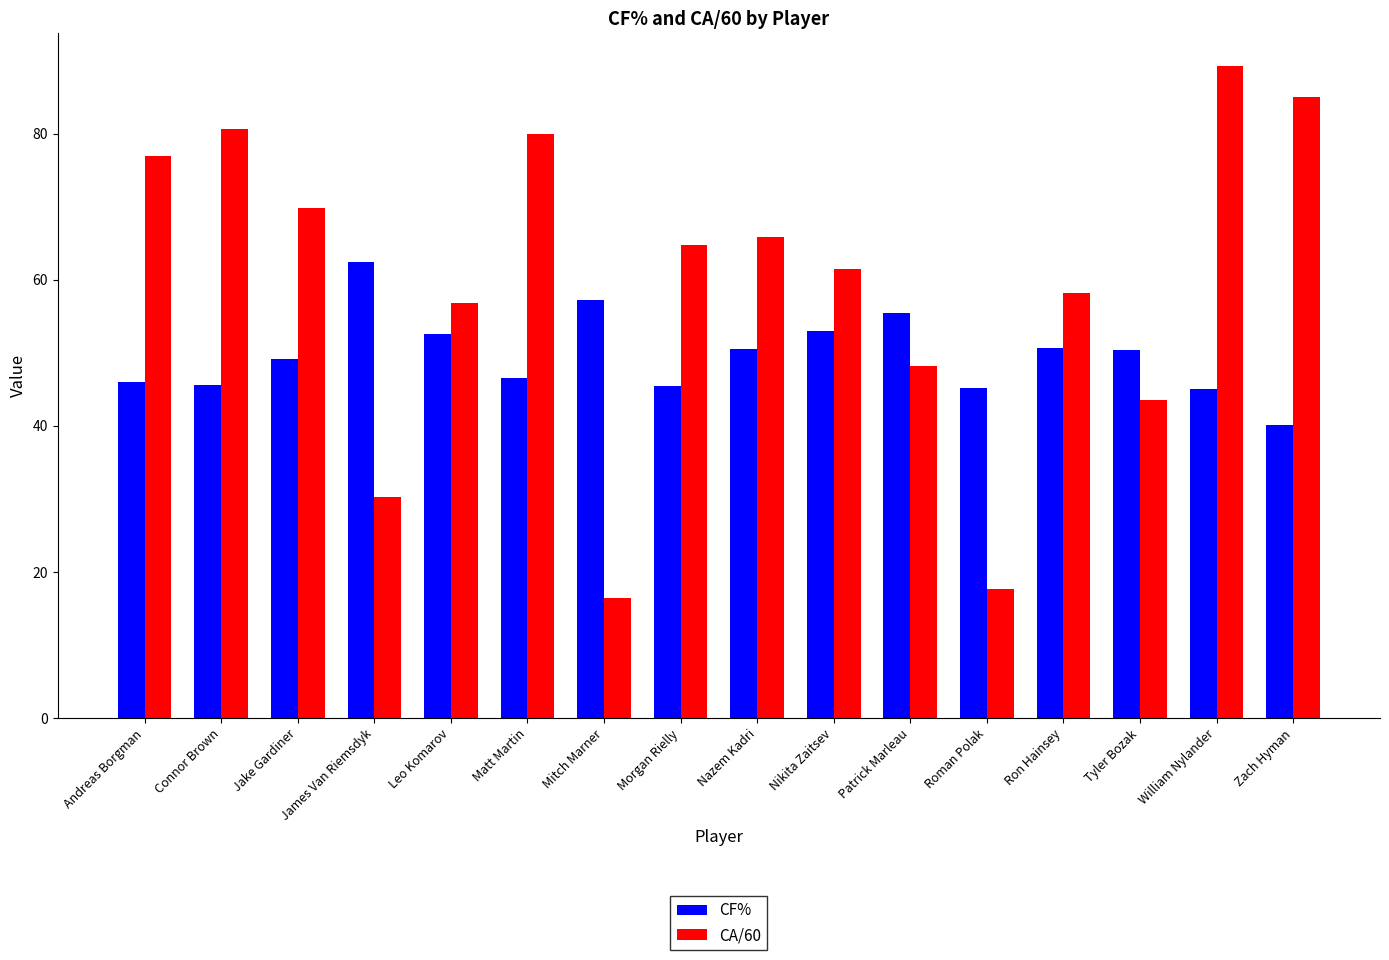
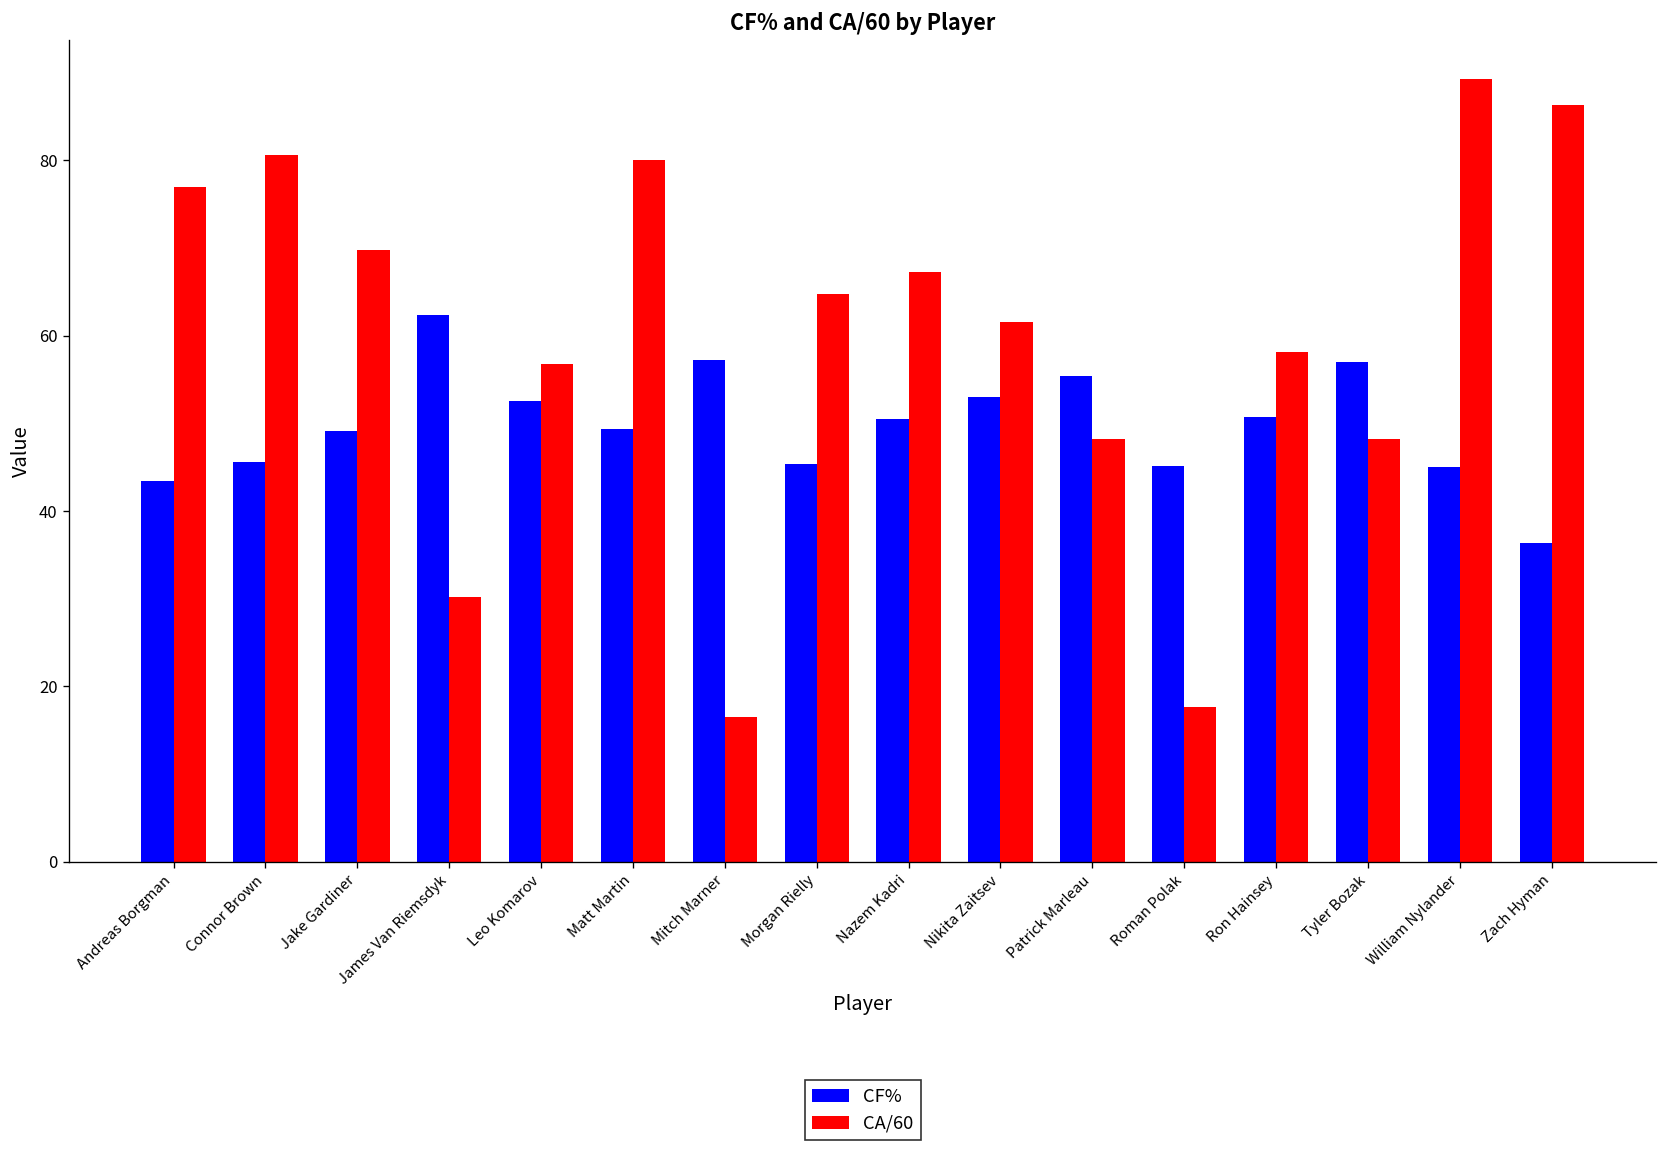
CF%, Andreas Borgman: 46 -> 43
CF%, Matt Martin: 46 -> 49
CA/60, Nazem Kadri: 66 -> 67
CF%, Tyler Bozak: 50 -> 57
CA/60, Tyler Bozak: 43 -> 48
CF%, Zach Hyman: 40 -> 36
CA/60, Zach Hyman: 85 -> 86
